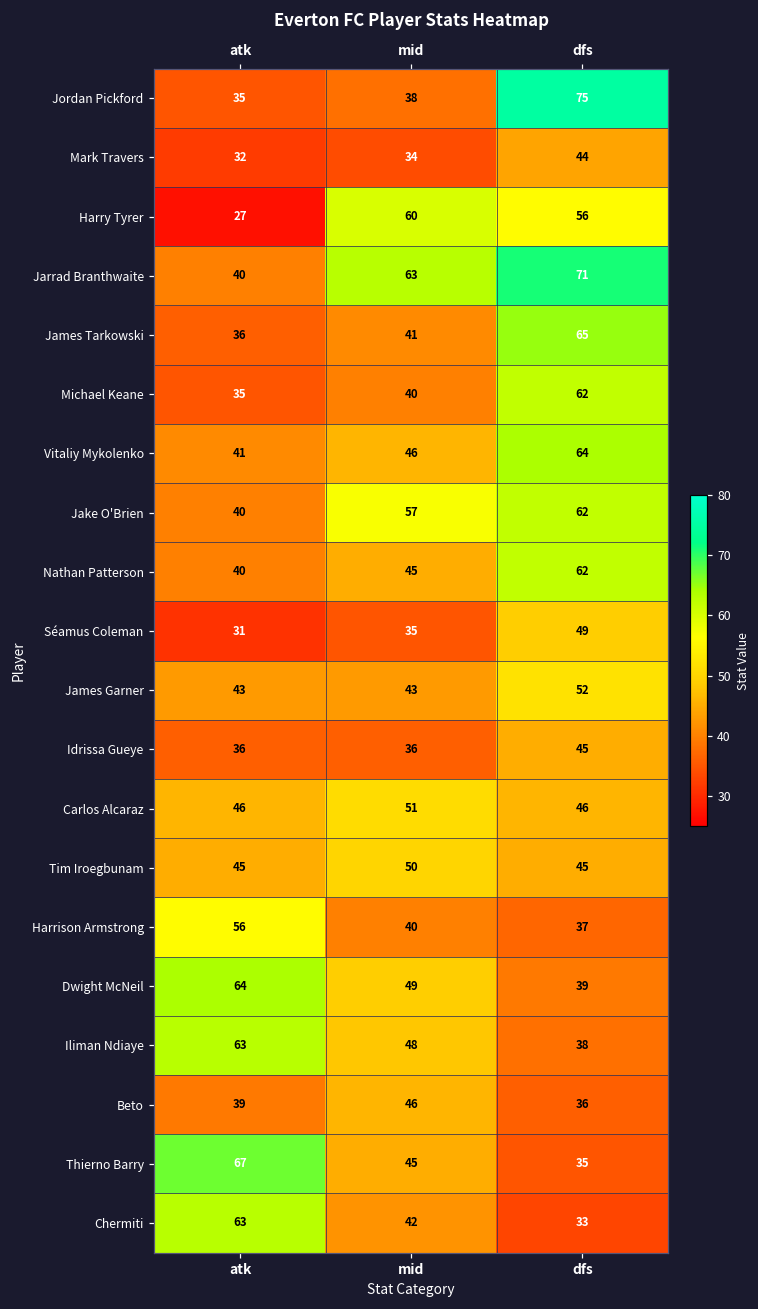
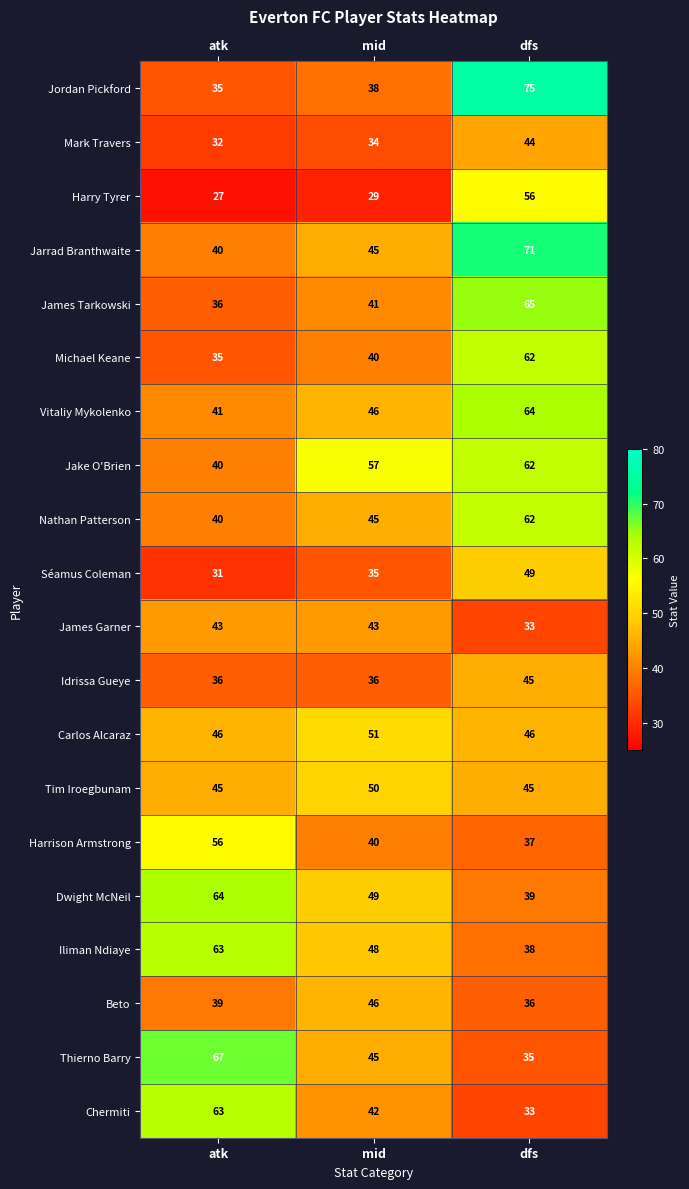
Harry Tyrer, mid: 60 -> 29
Jarrad Branthwaite, mid: 63 -> 45
James Garner, dfs: 52 -> 33
